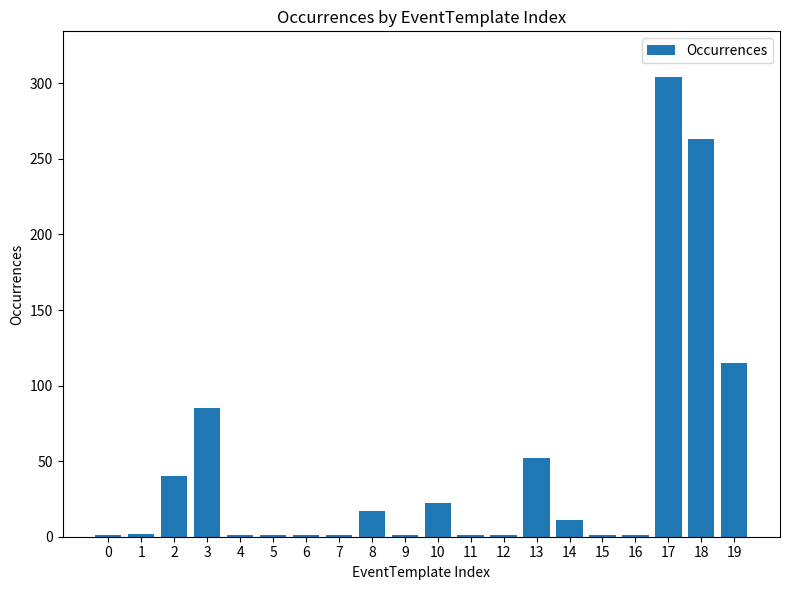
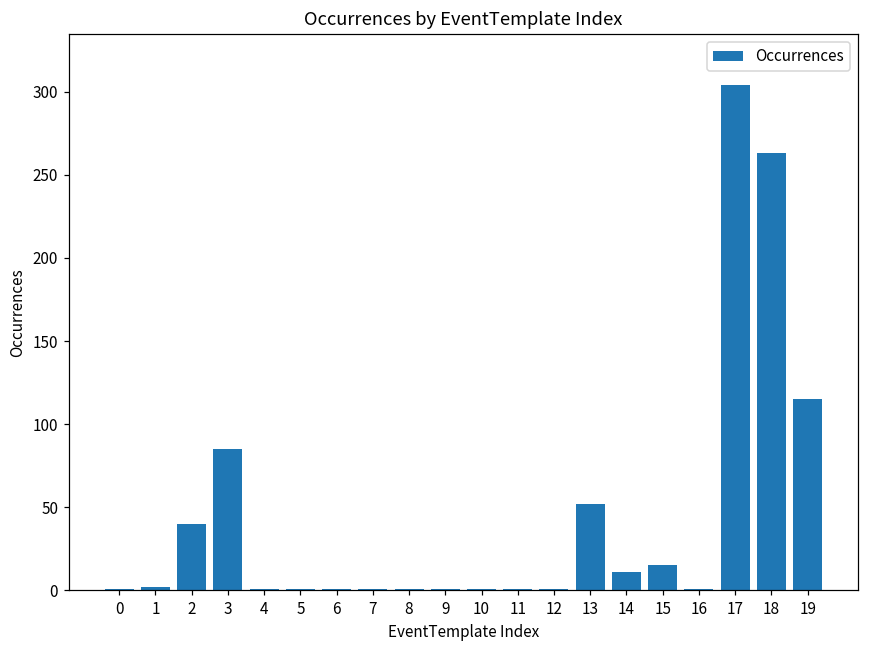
8: 17 -> 1
10: 22 -> 1
15: 1 -> 15
